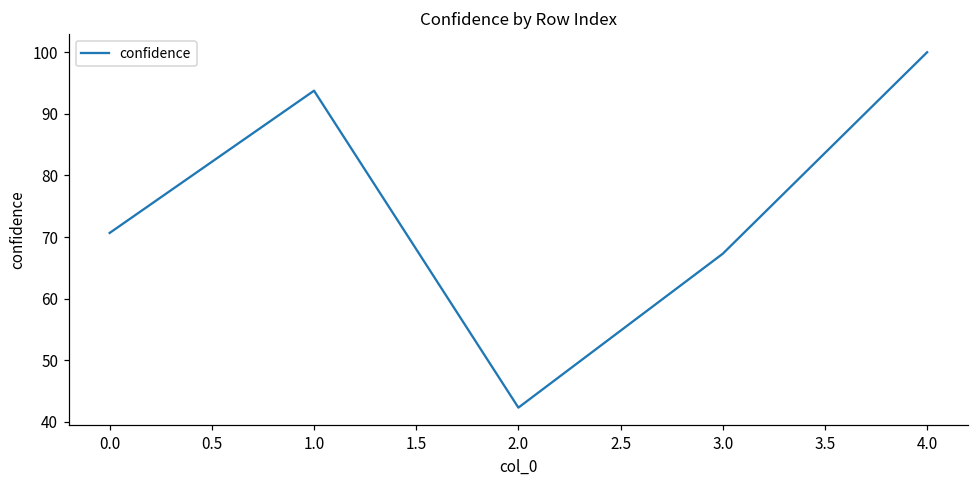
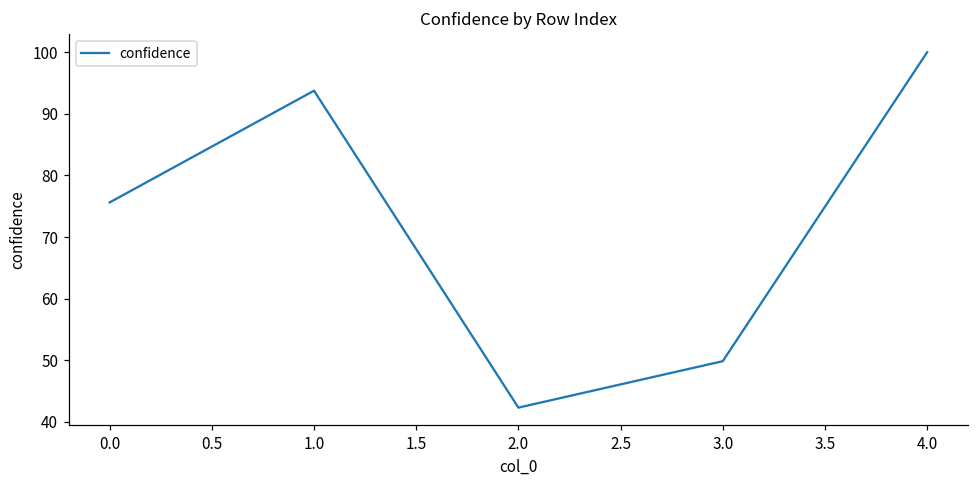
0.0: 71 -> 76
3.0: 67 -> 50
